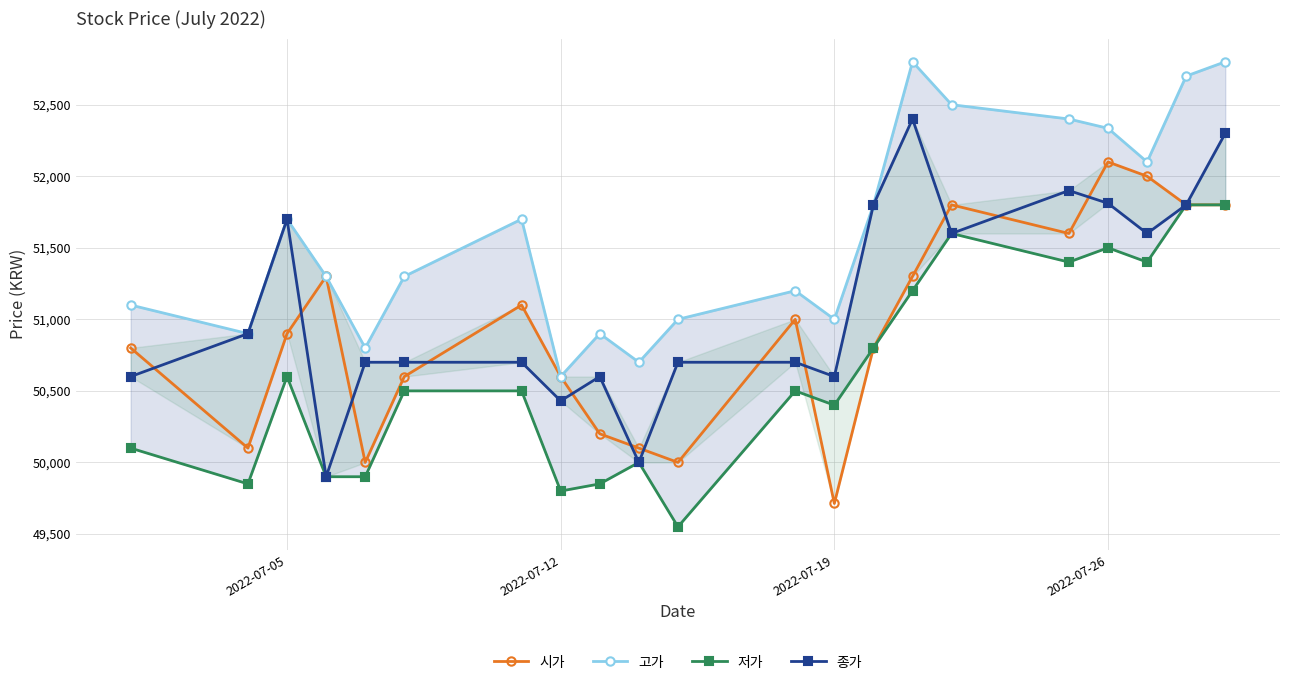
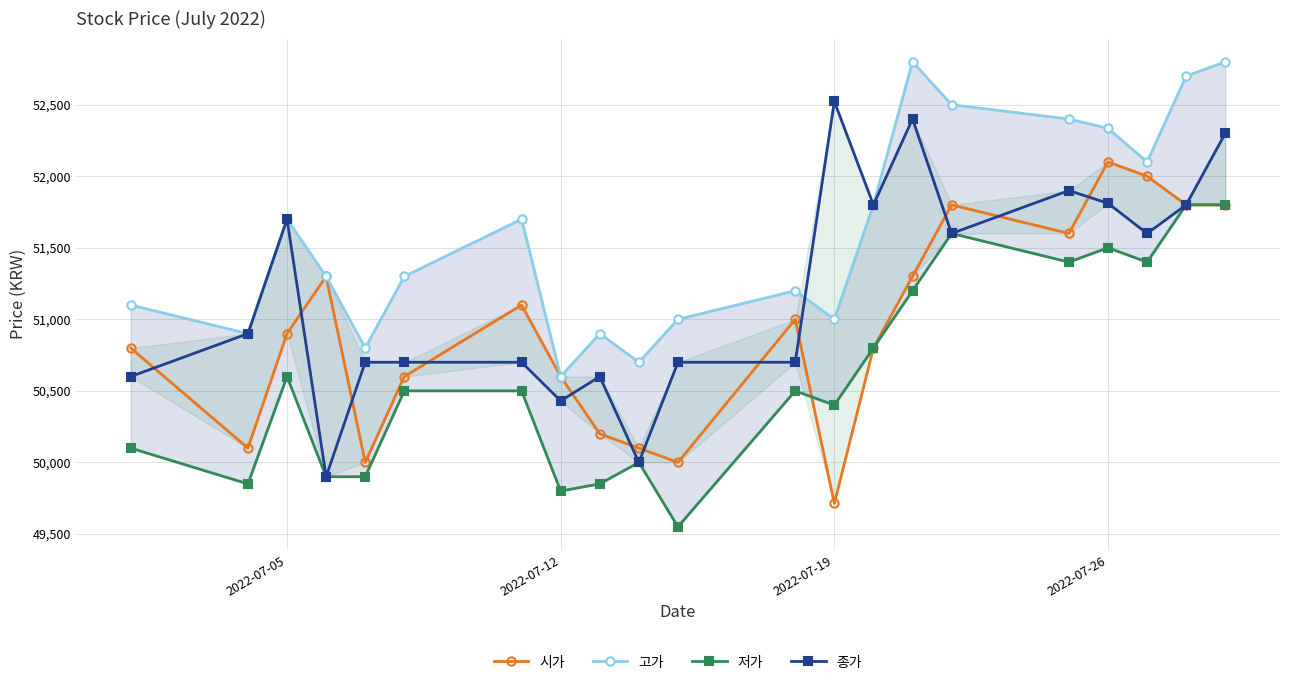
종가, 2022-07-19: 50,600 -> 52,520
